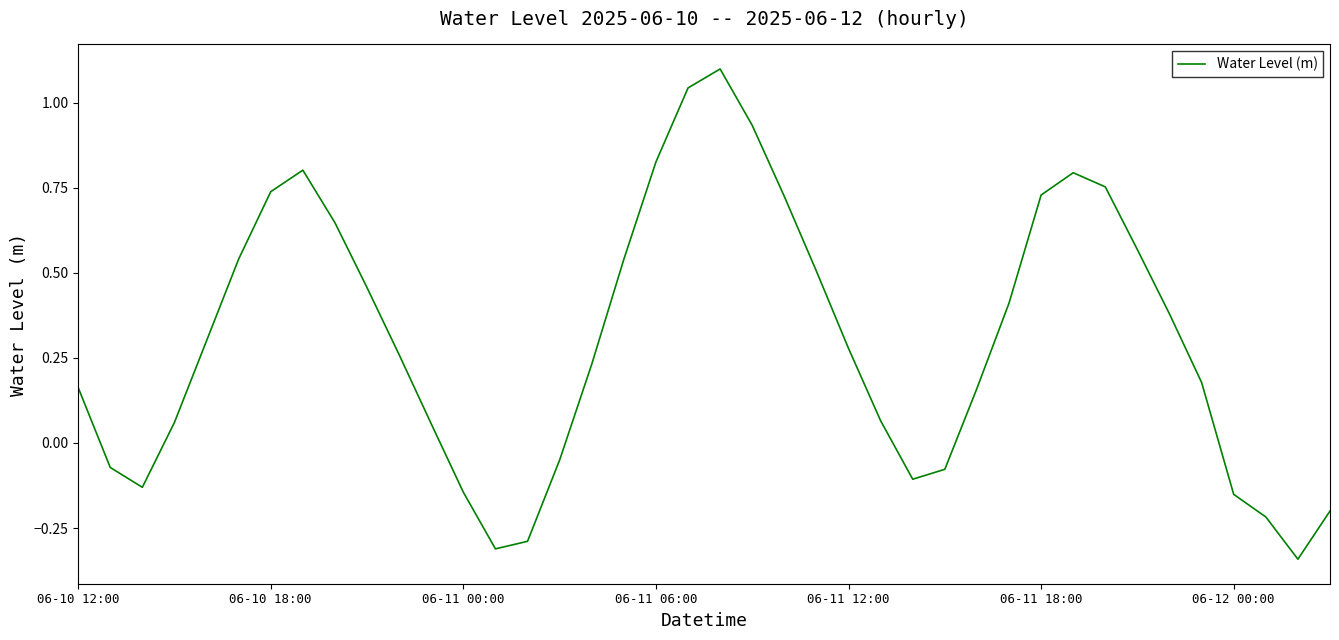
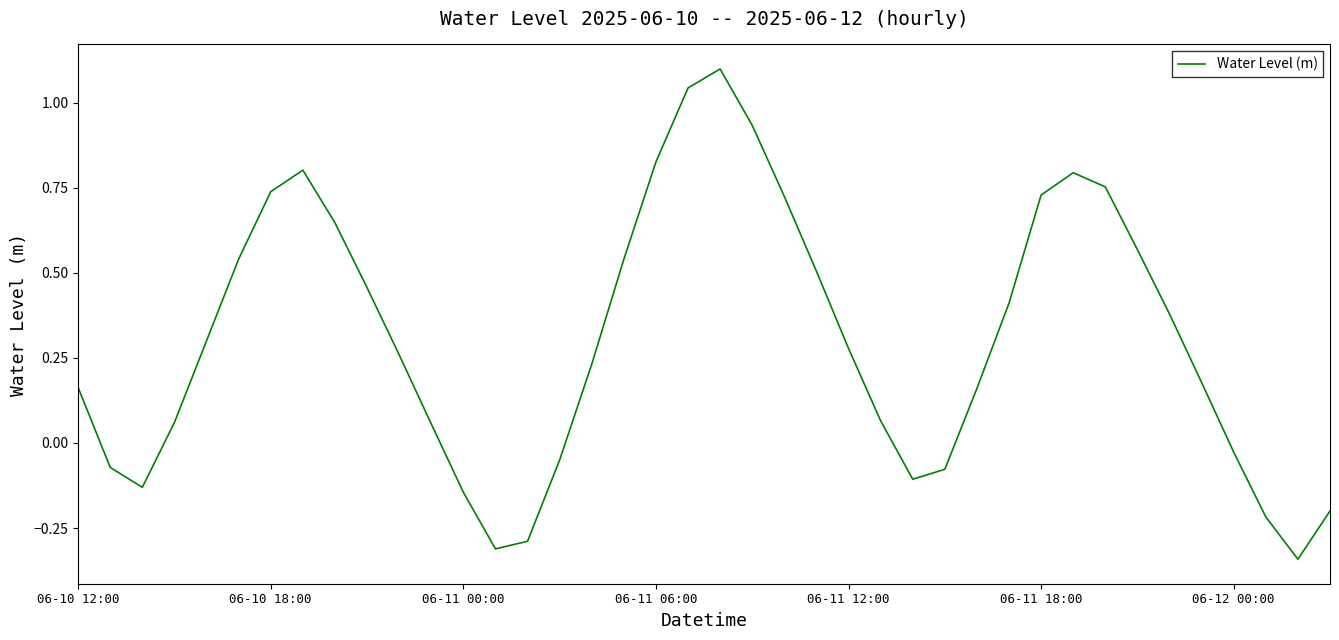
06-12 00:00: -0.15 -> -0.03
